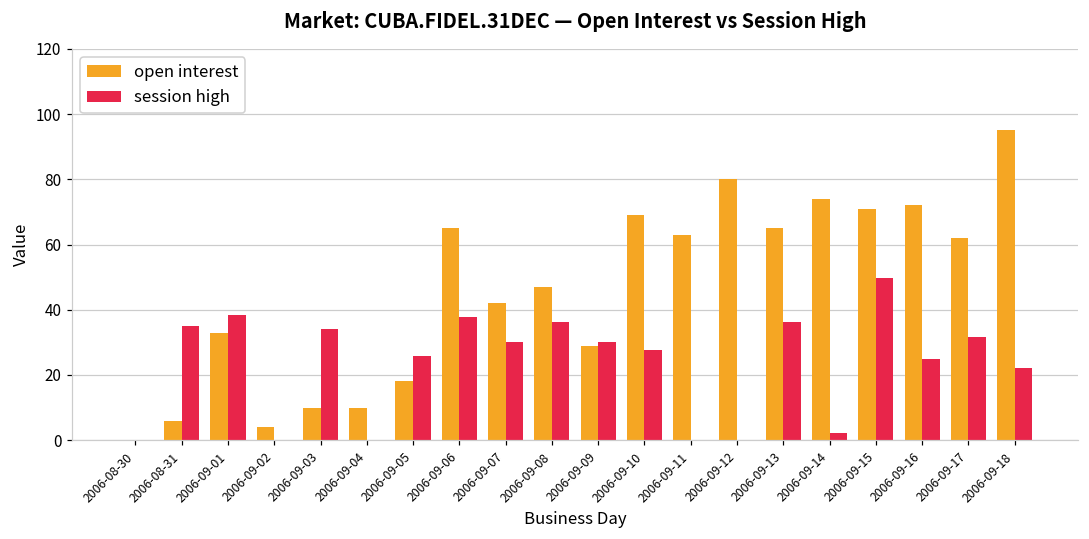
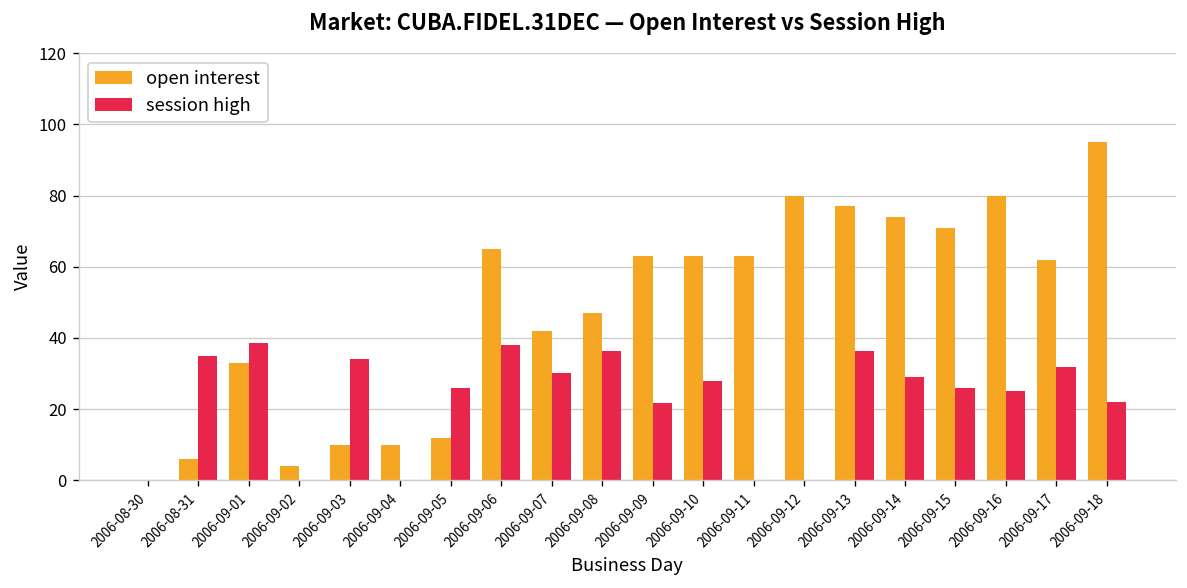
open interest, 2006-09-05: 18 -> 12
open interest, 2006-09-09: 29 -> 63
session high, 2006-09-09: 30 -> 22
open interest, 2006-09-10: 69 -> 63
open interest, 2006-09-13: 65 -> 77
session high, 2006-09-14: 2 -> 29
session high, 2006-09-15: 50 -> 26
open interest, 2006-09-16: 72 -> 80
